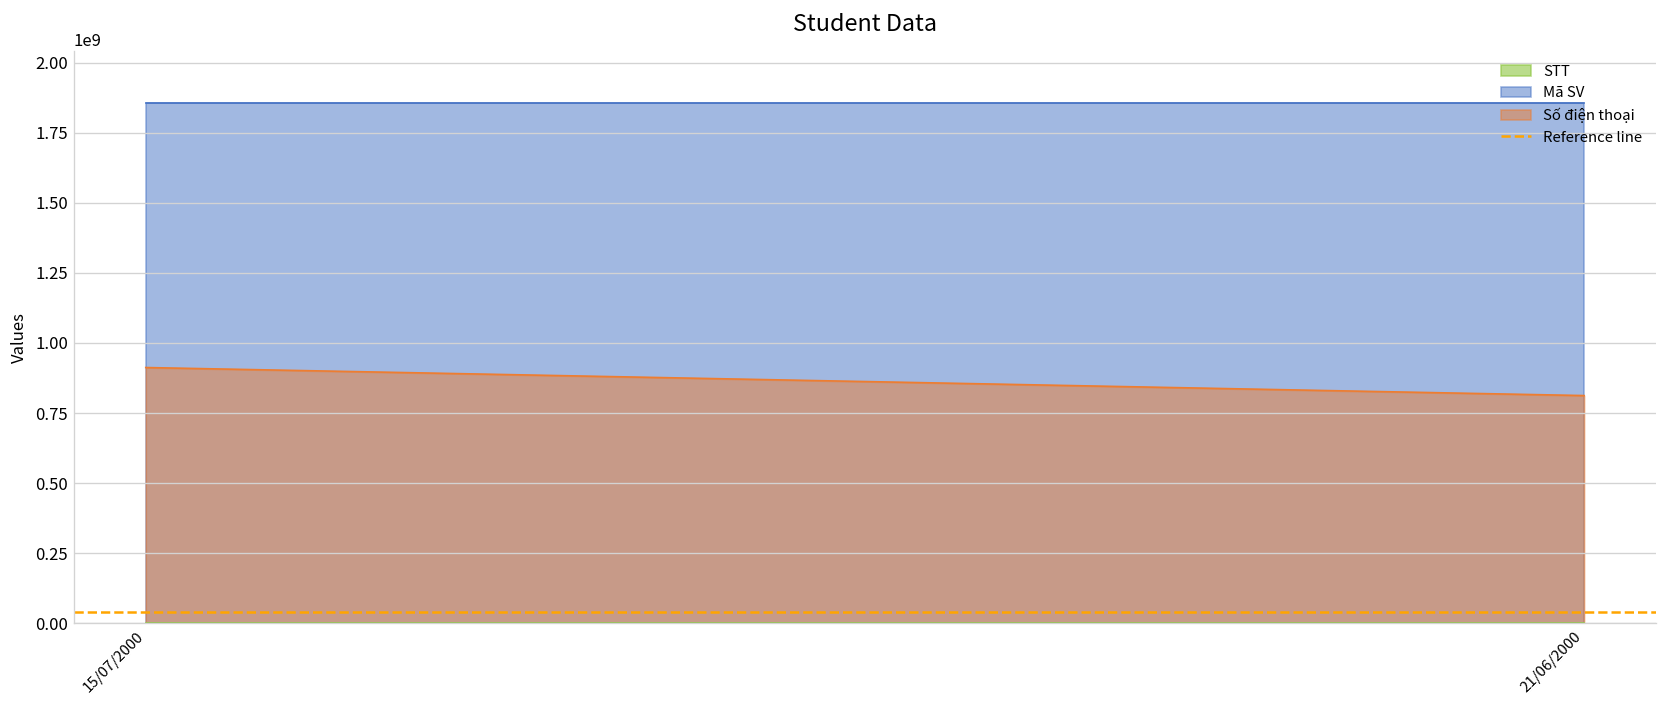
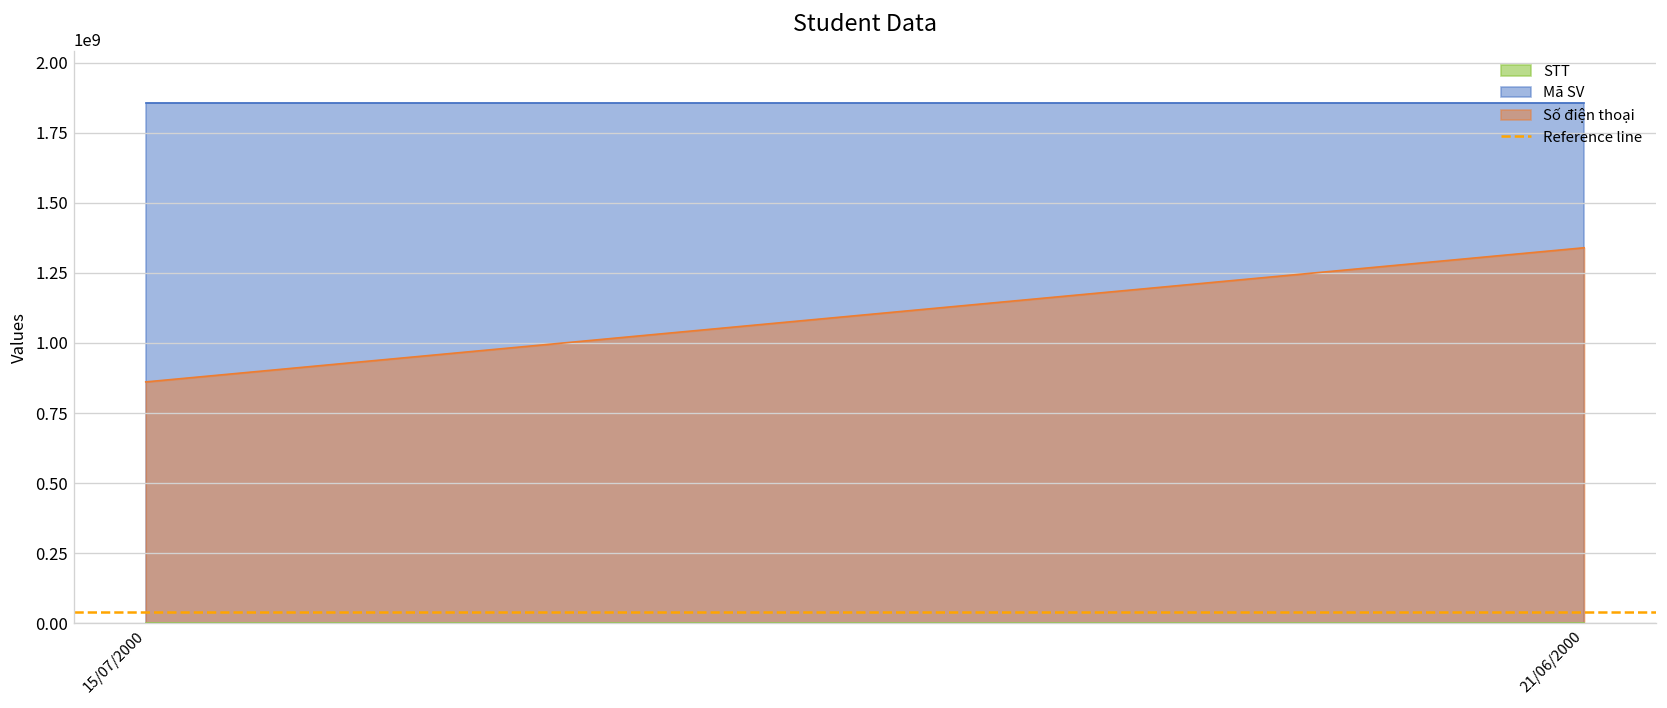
Số điện thoại, 15/07/2000: 910000000 -> 860000000
Số điện thoại, 21/06/2000: 810000000 -> 1340000000
